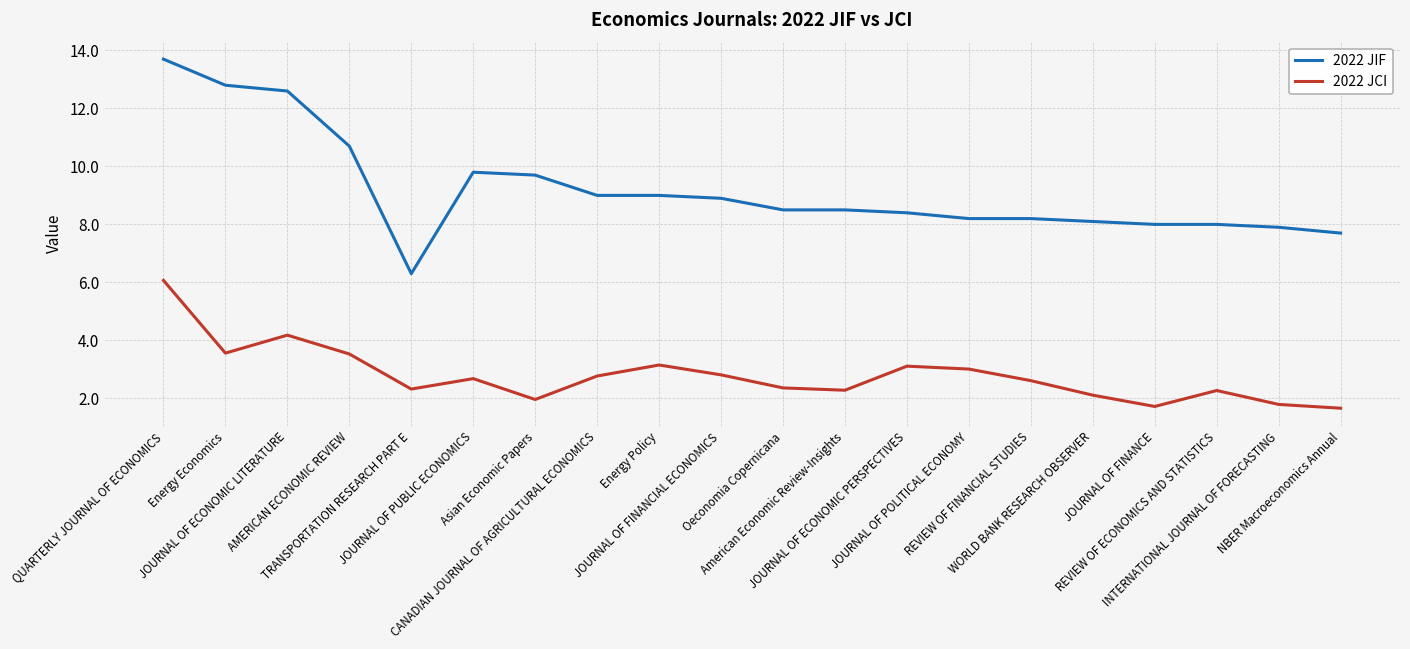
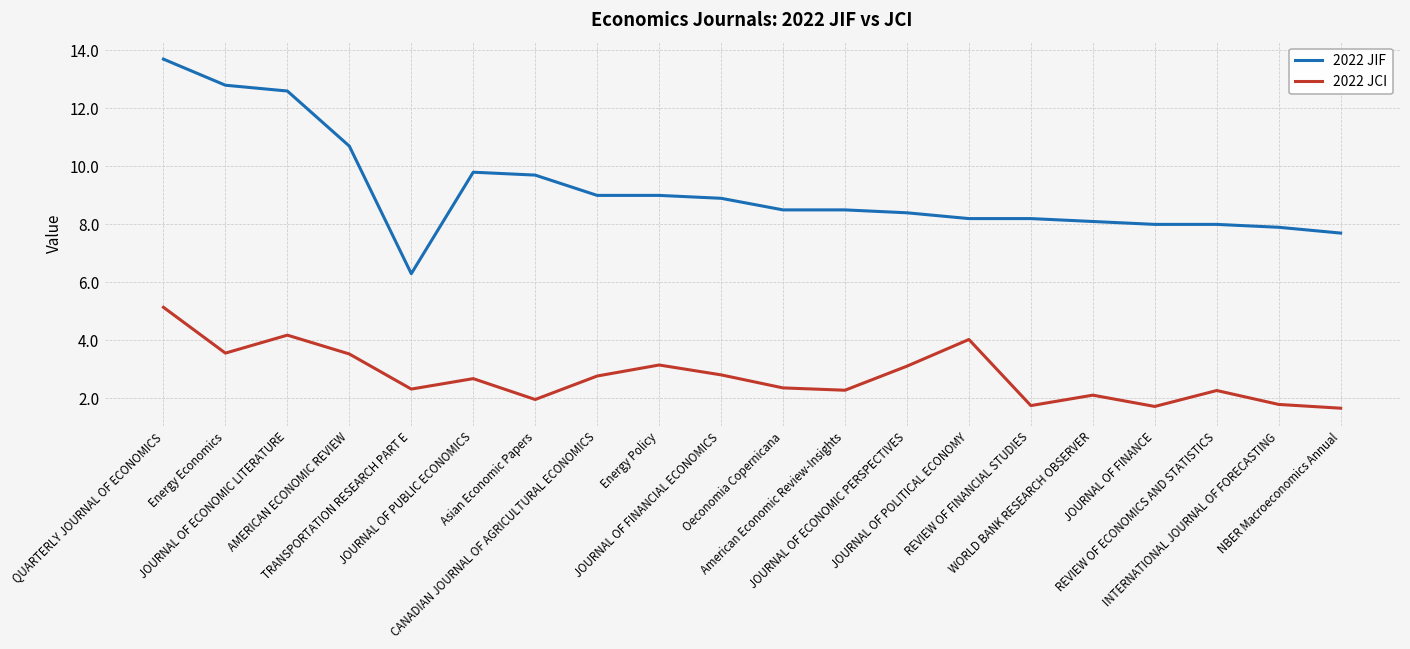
2022 JCI, QUARTERLY JOURNAL OF ECONOMICS: 6.1 -> 5.1
2022 JCI, JOURNAL OF POLITICAL ECONOMY: 3.0 -> 4.0
2022 JCI, REVIEW OF FINANCIAL STUDIES: 2.6 -> 1.8
